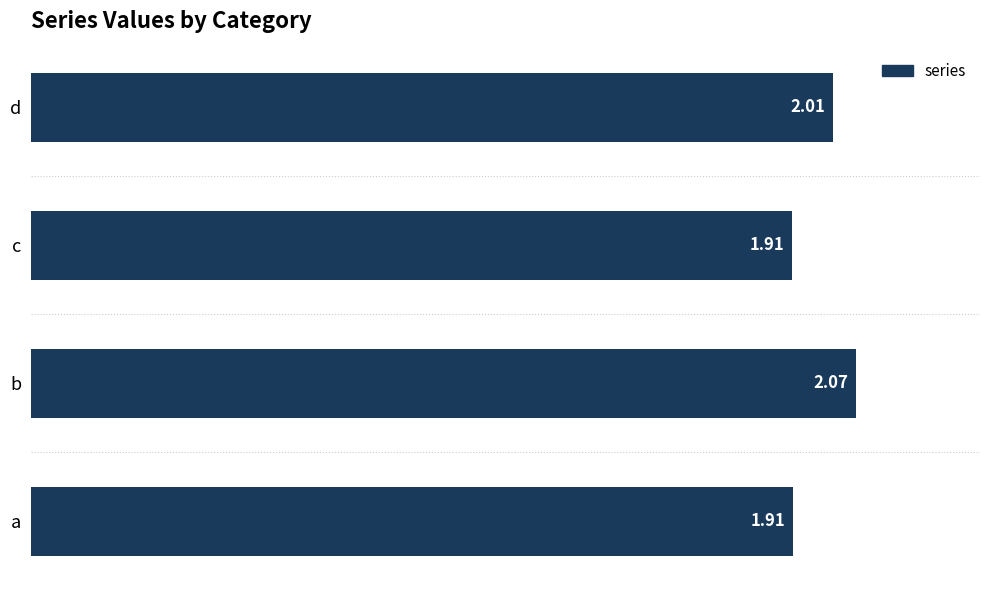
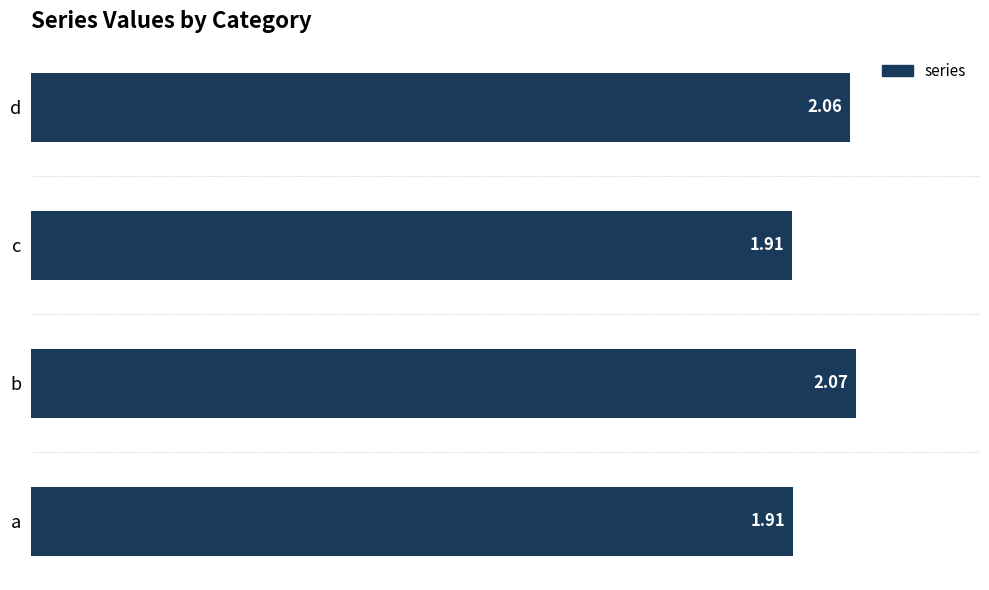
d: 2.01 -> 2.06
